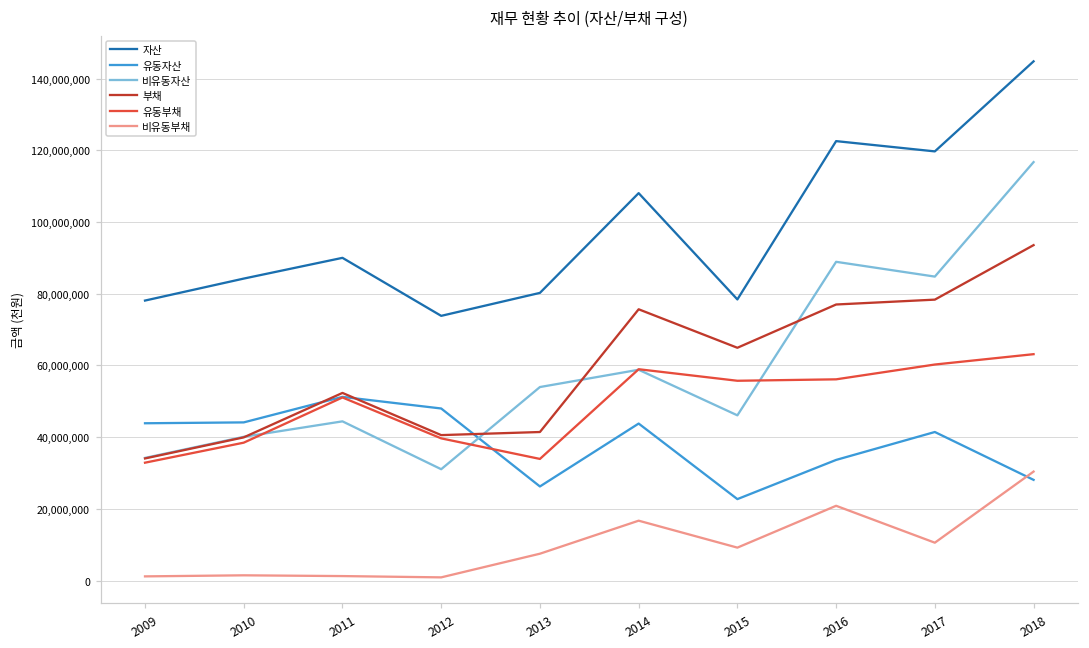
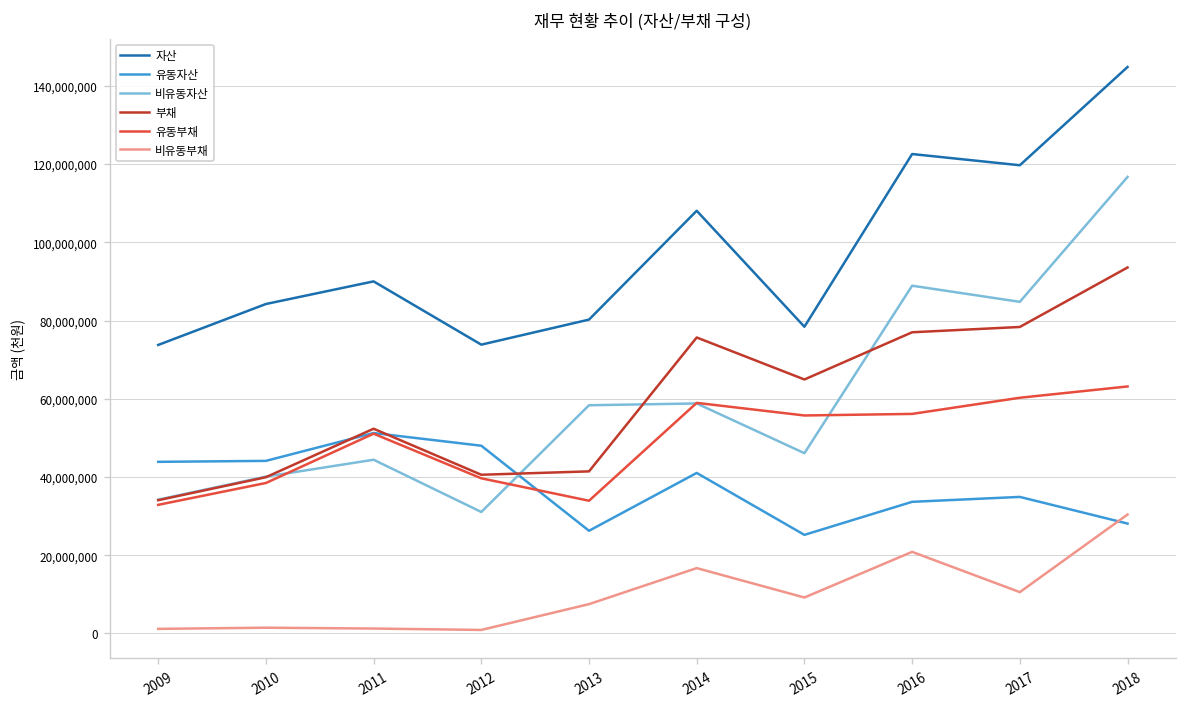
자산, 2009: 78,000,000 -> 74,000,000
비유동자산, 2013: 54,000,000 -> 58,000,000
유동자산, 2014: 44,000,000 -> 41,000,000
유동자산, 2015: 23,000,000 -> 25,000,000
유동자산, 2017: 41,000,000 -> 35,000,000
